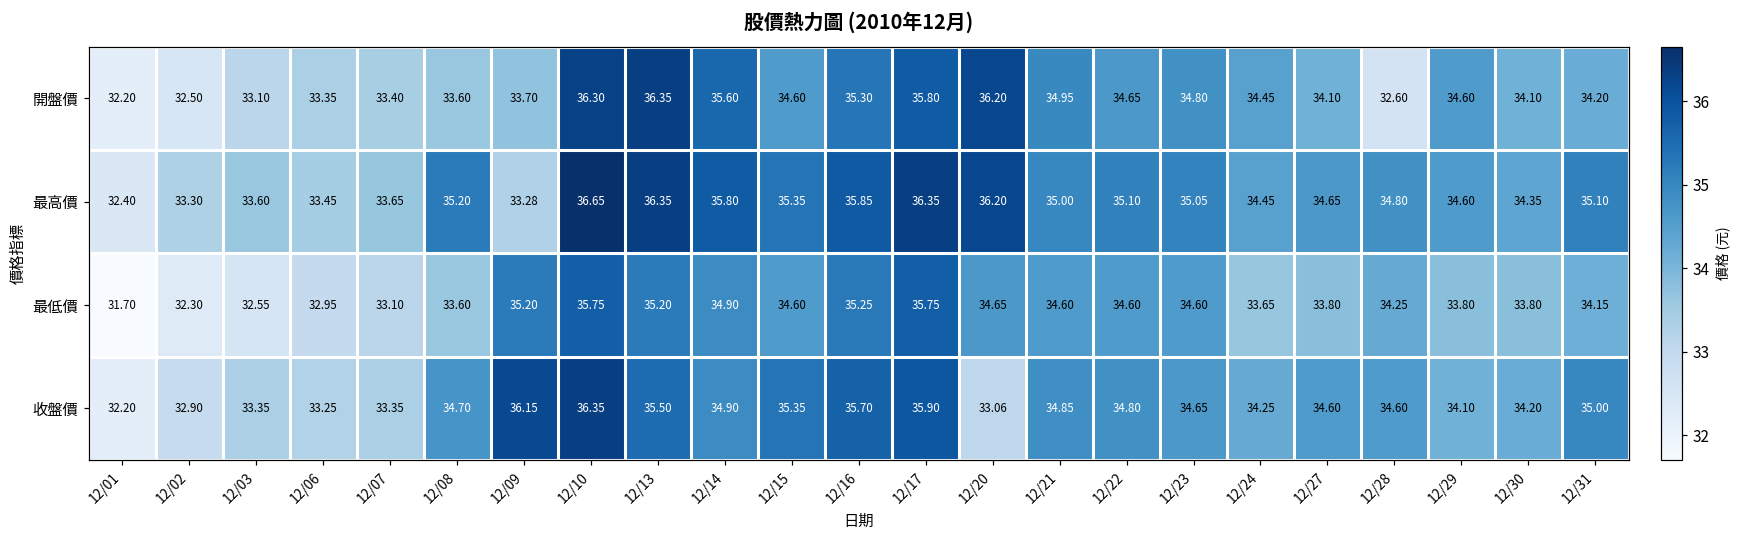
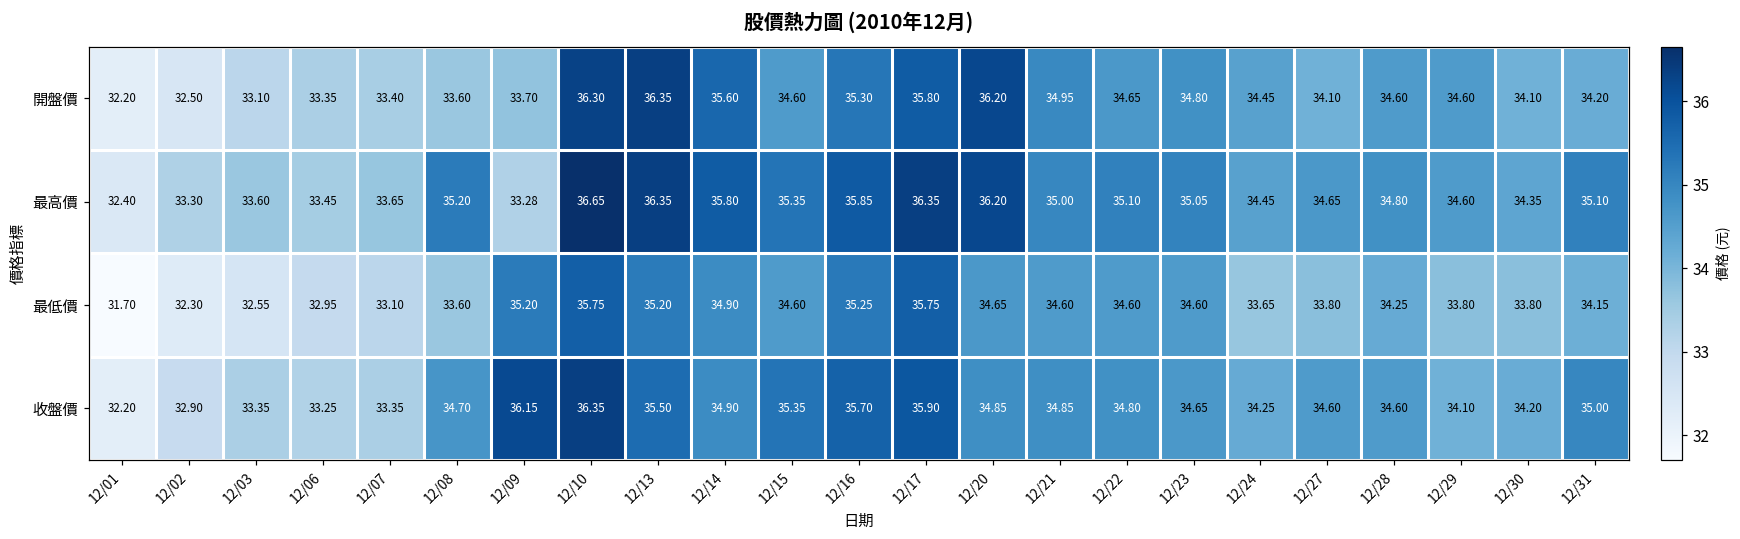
開盤價, 12/28: 32.60 -> 34.60
收盤價, 12/20: 33.06 -> 34.85
